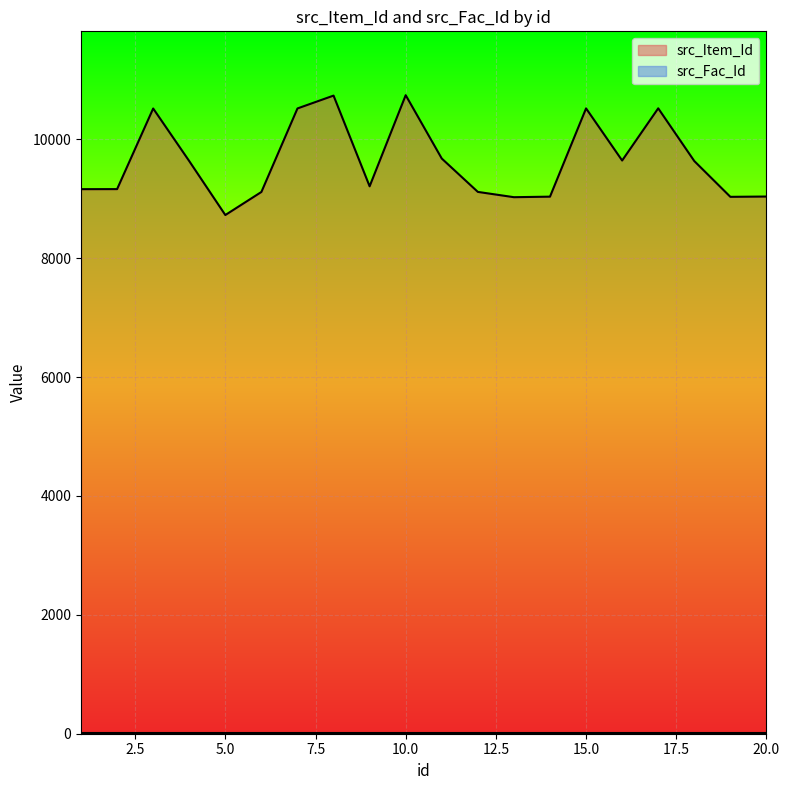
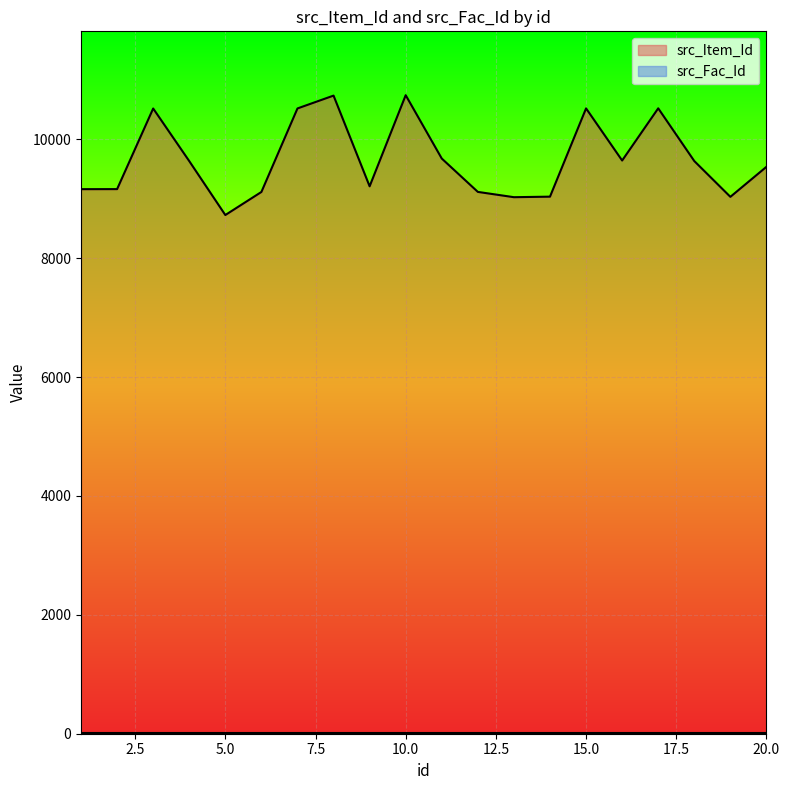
src_Item_Id, 20.0: 9000 -> 9500
